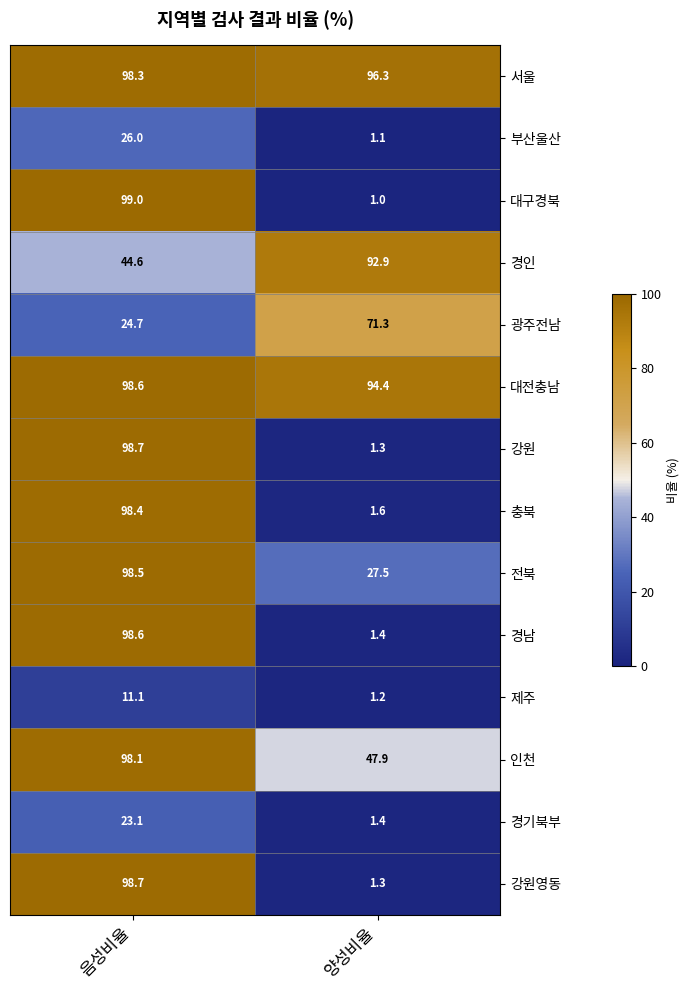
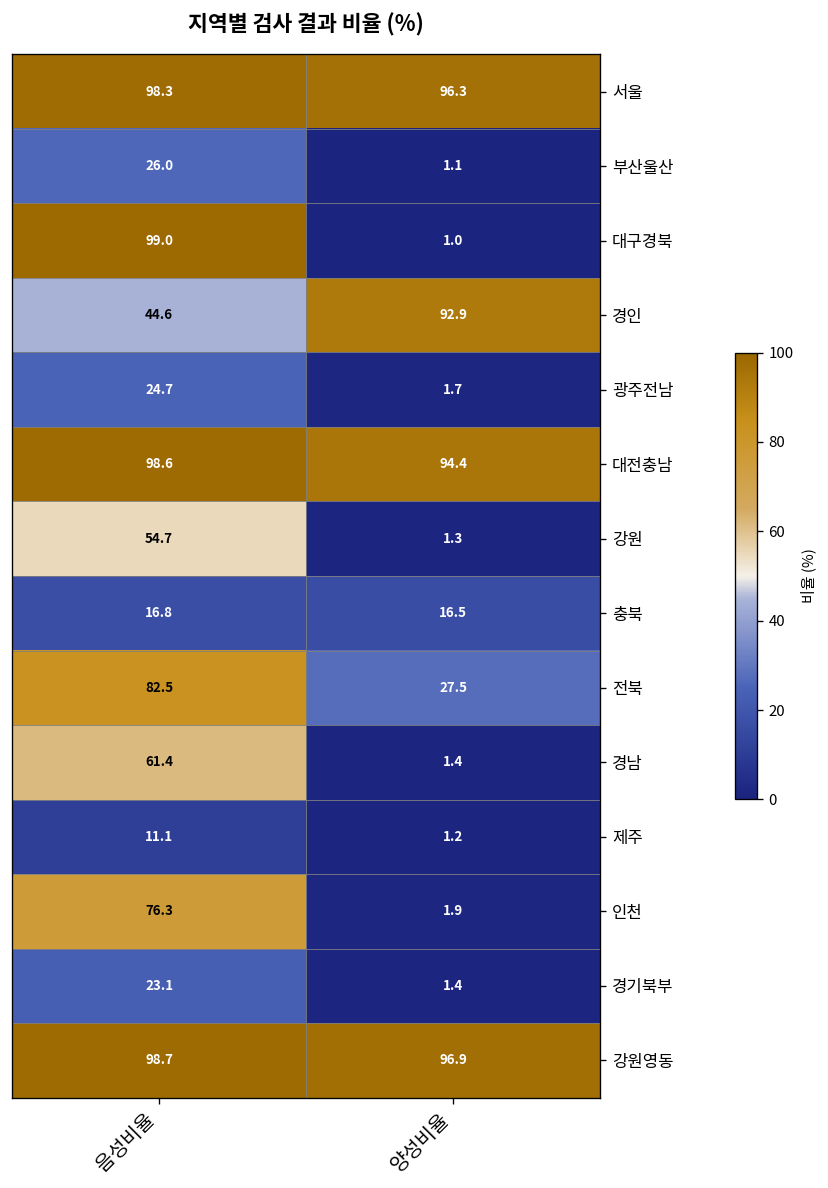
광주전남, 양성비율: 71.3 -> 1.7
강원, 음성비율: 98.7 -> 54.7
충북, 음성비율: 98.4 -> 16.8
충북, 양성비율: 1.6 -> 16.5
전북, 음성비율: 98.5 -> 82.5
경남, 음성비율: 98.6 -> 61.4
인천, 음성비율: 98.1 -> 76.3
인천, 양성비율: 47.9 -> 1.9
강원영동, 양성비율: 1.3 -> 96.9
